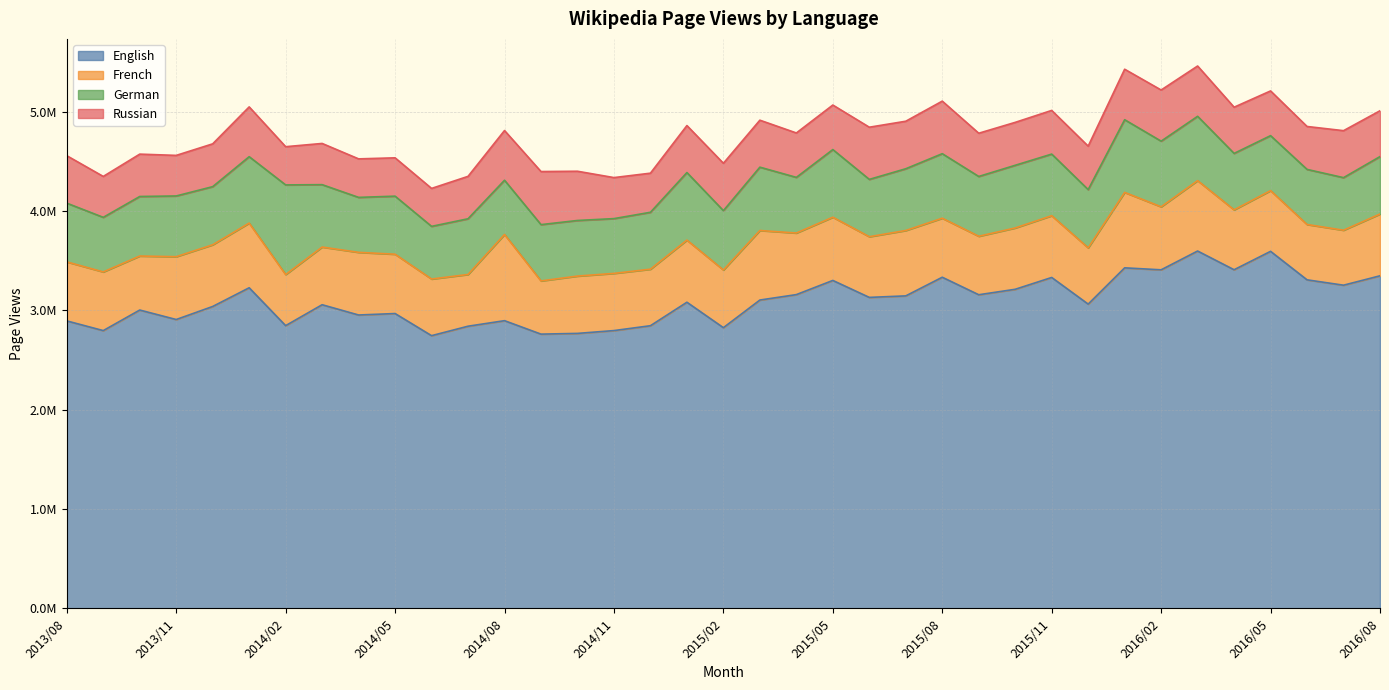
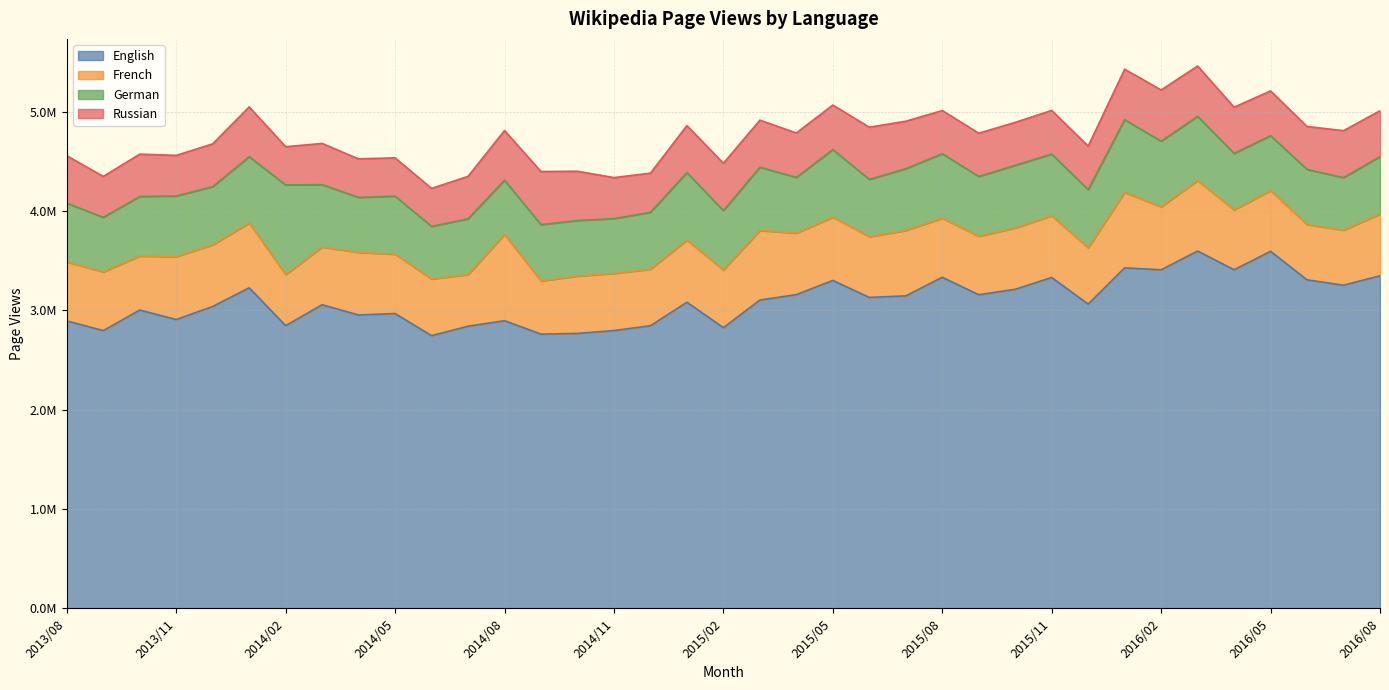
Russian, 2015/08: 500000 -> 400000
